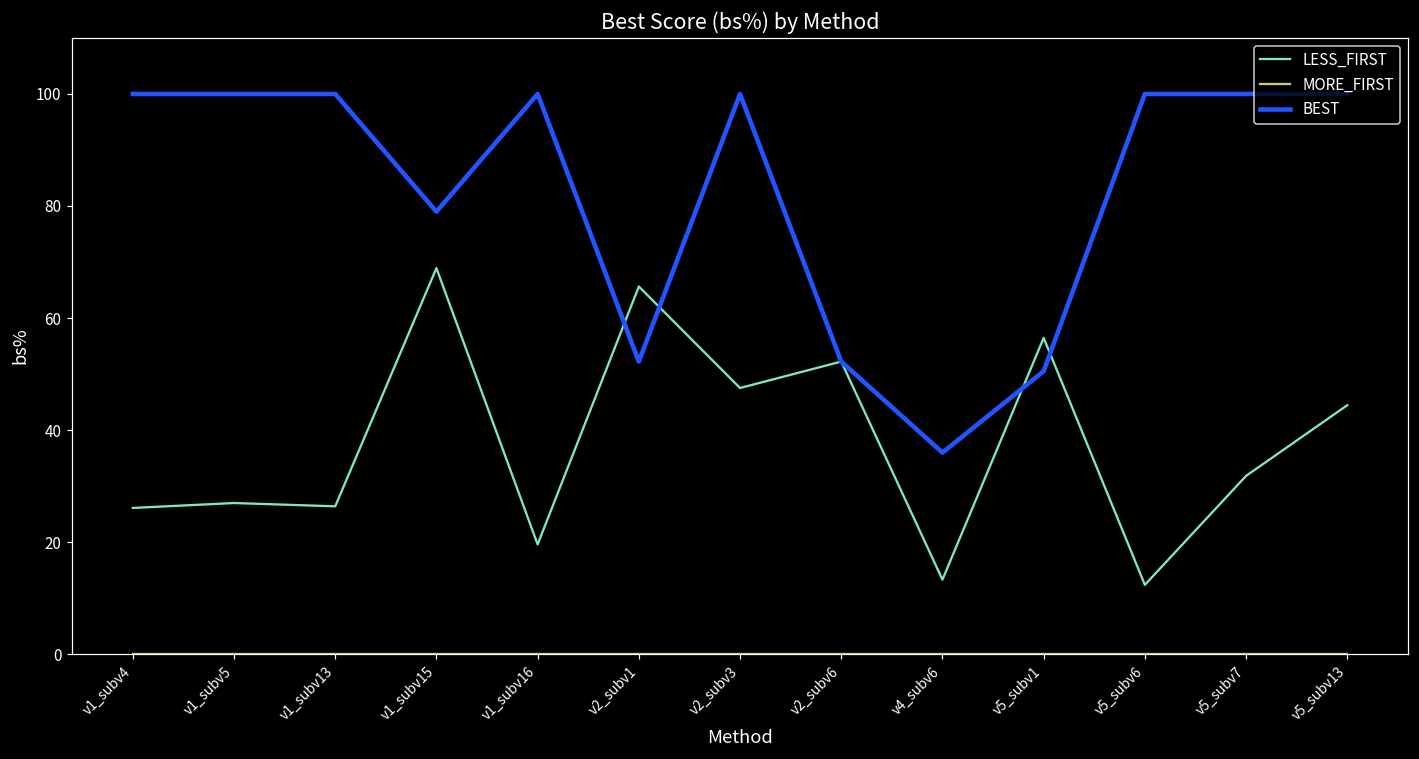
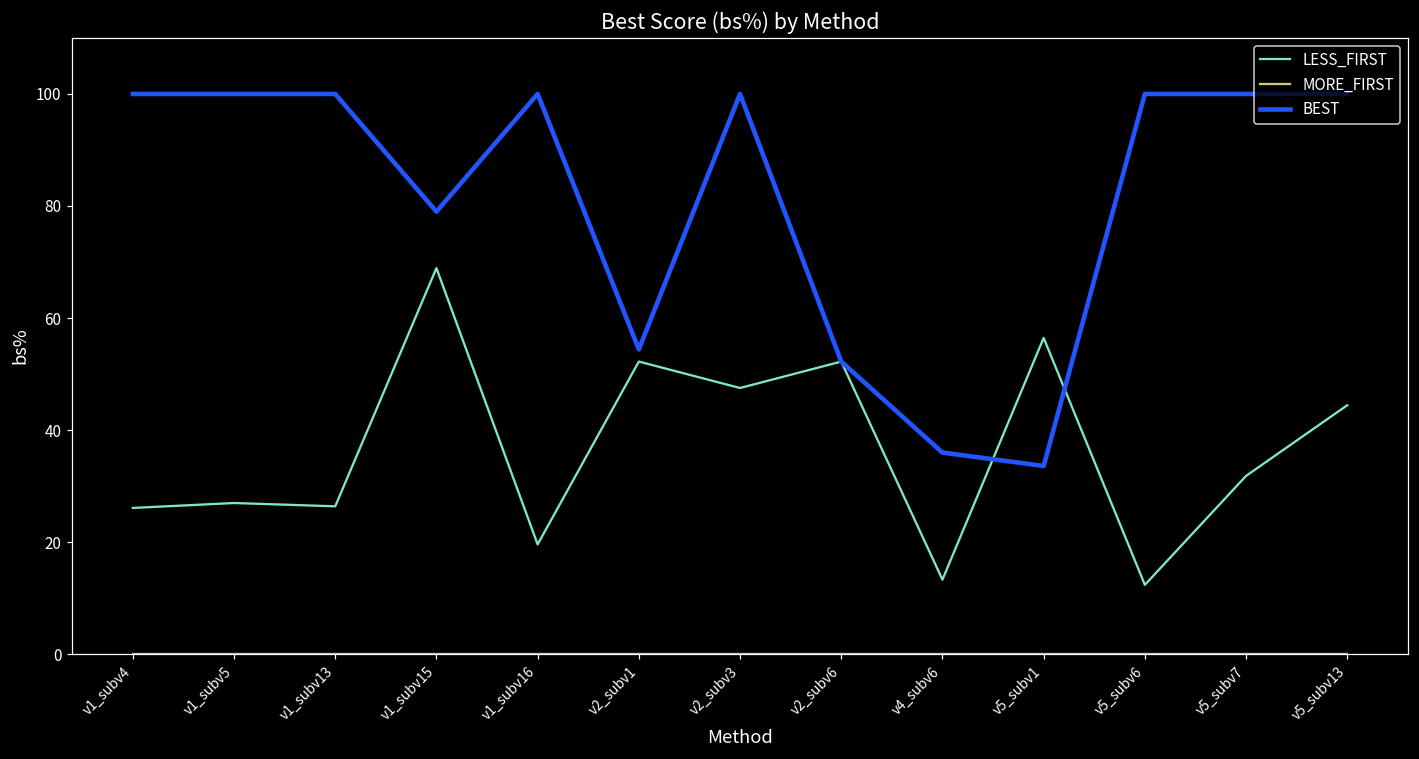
LESS_FIRST, v2_subv1: 66 -> 52
BEST, v2_subv1: 52 -> 54
BEST, v5_subv1: 51 -> 34
